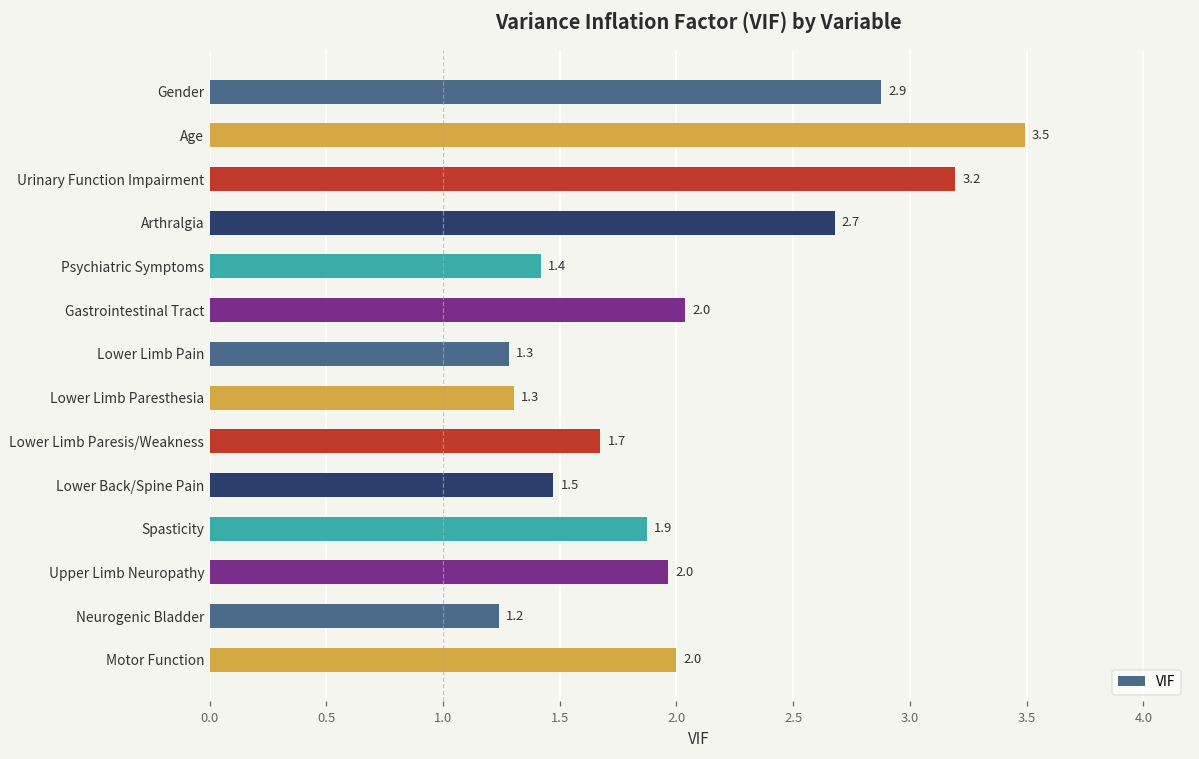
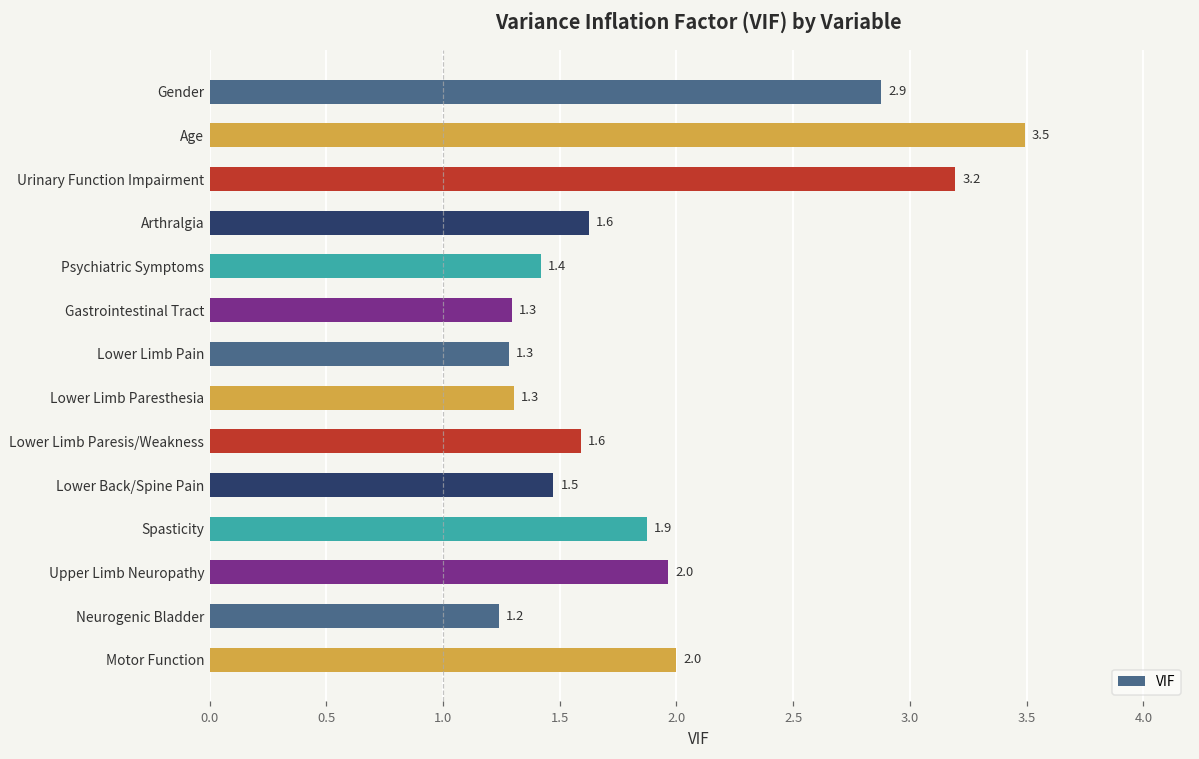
Arthralgia: 2.7 -> 1.6
Gastrointestinal Tract: 2.0 -> 1.3
Lower Limb Paresis/Weakness: 1.7 -> 1.6
